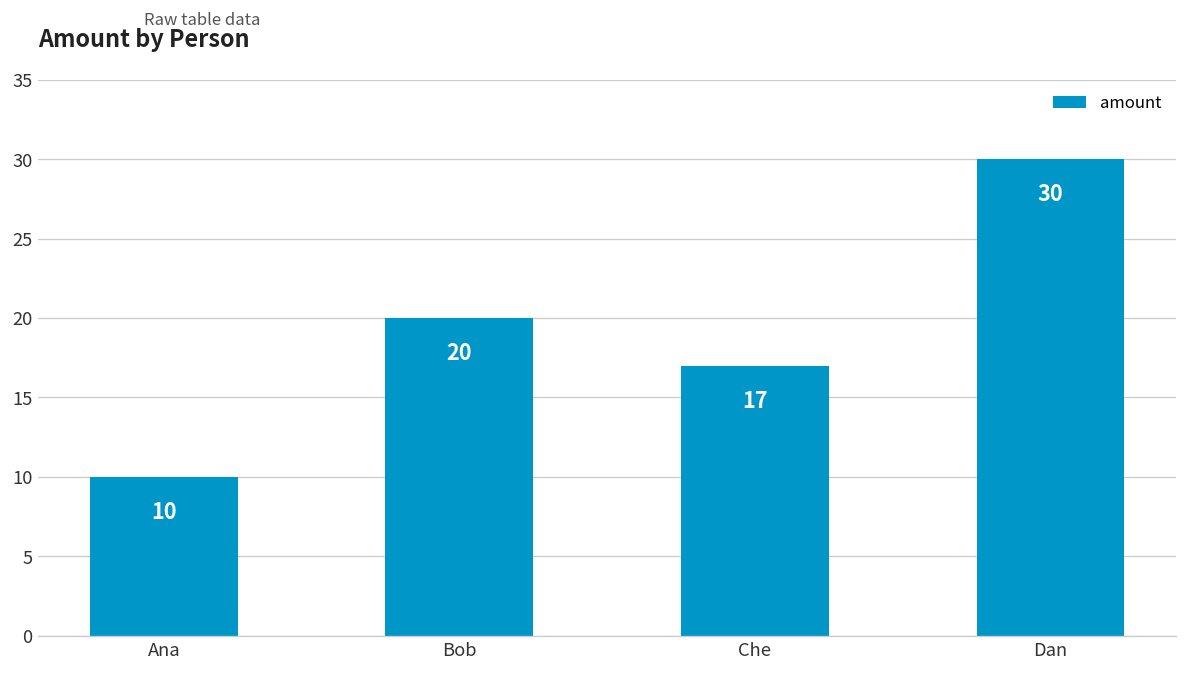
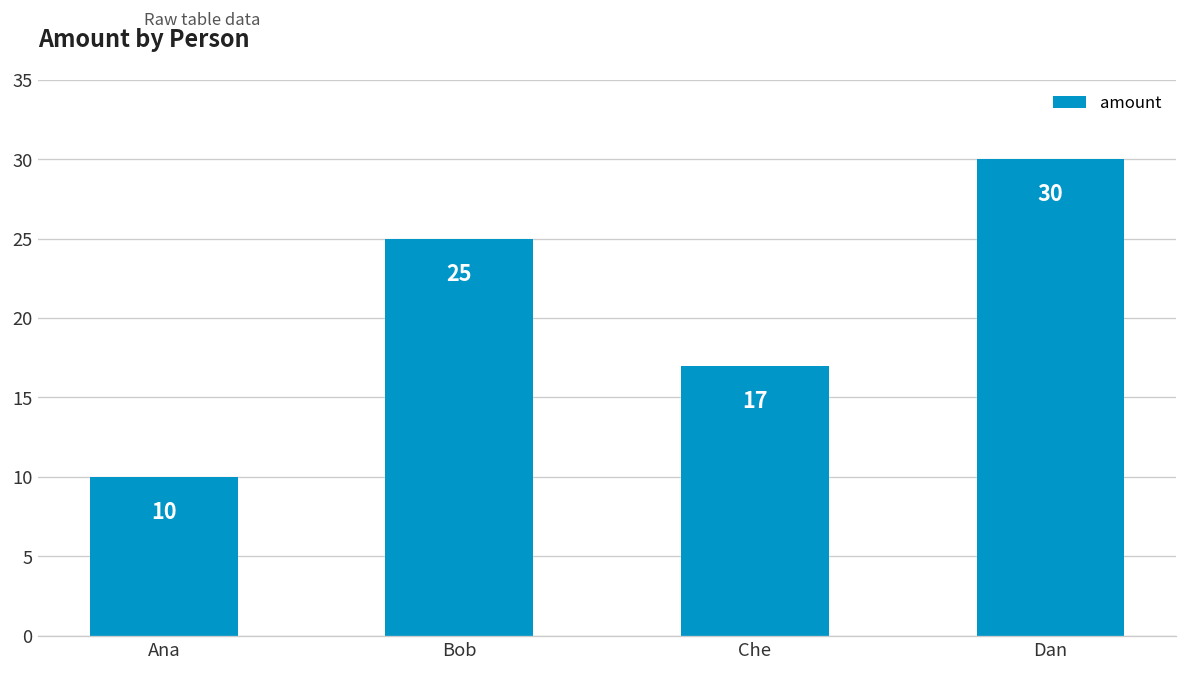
Bob: 20 -> 25
